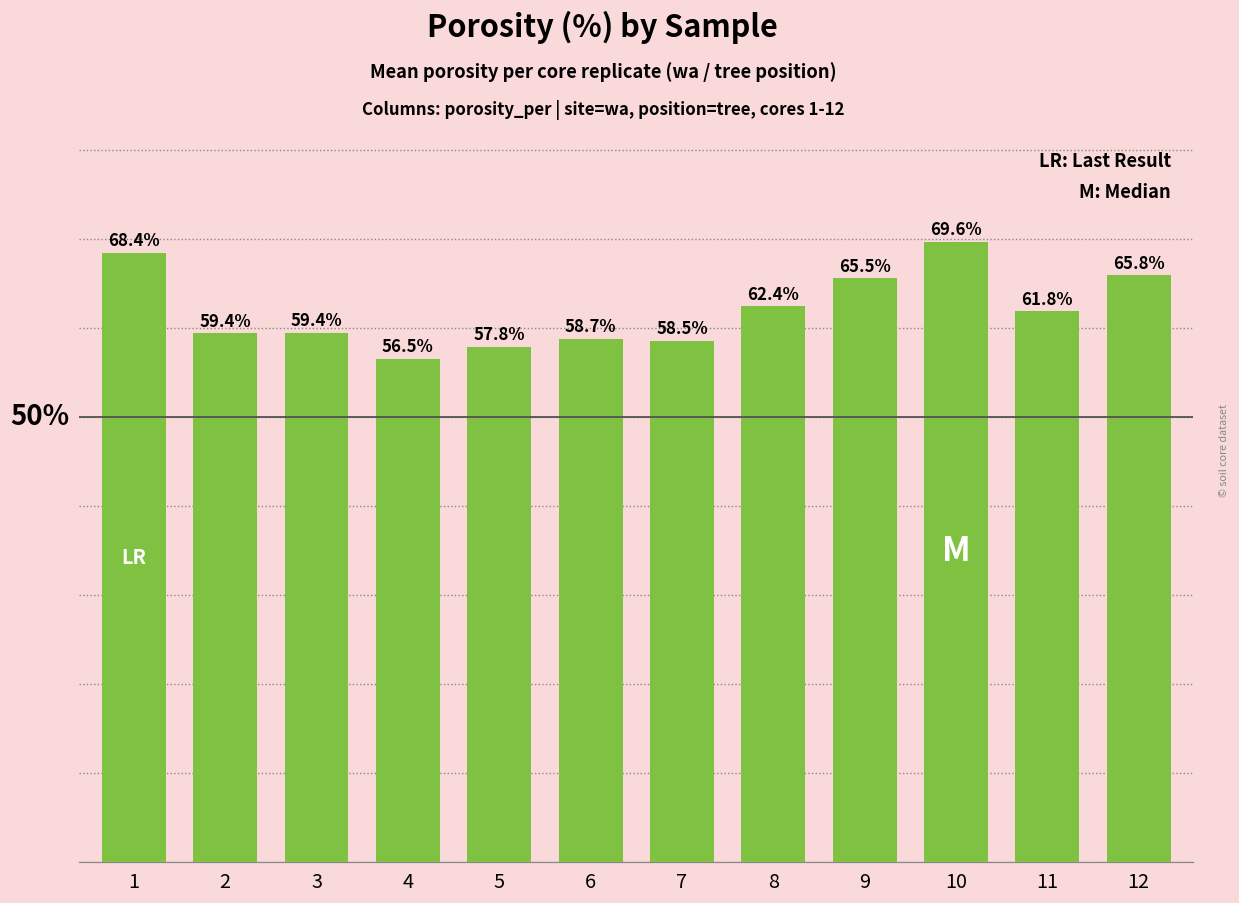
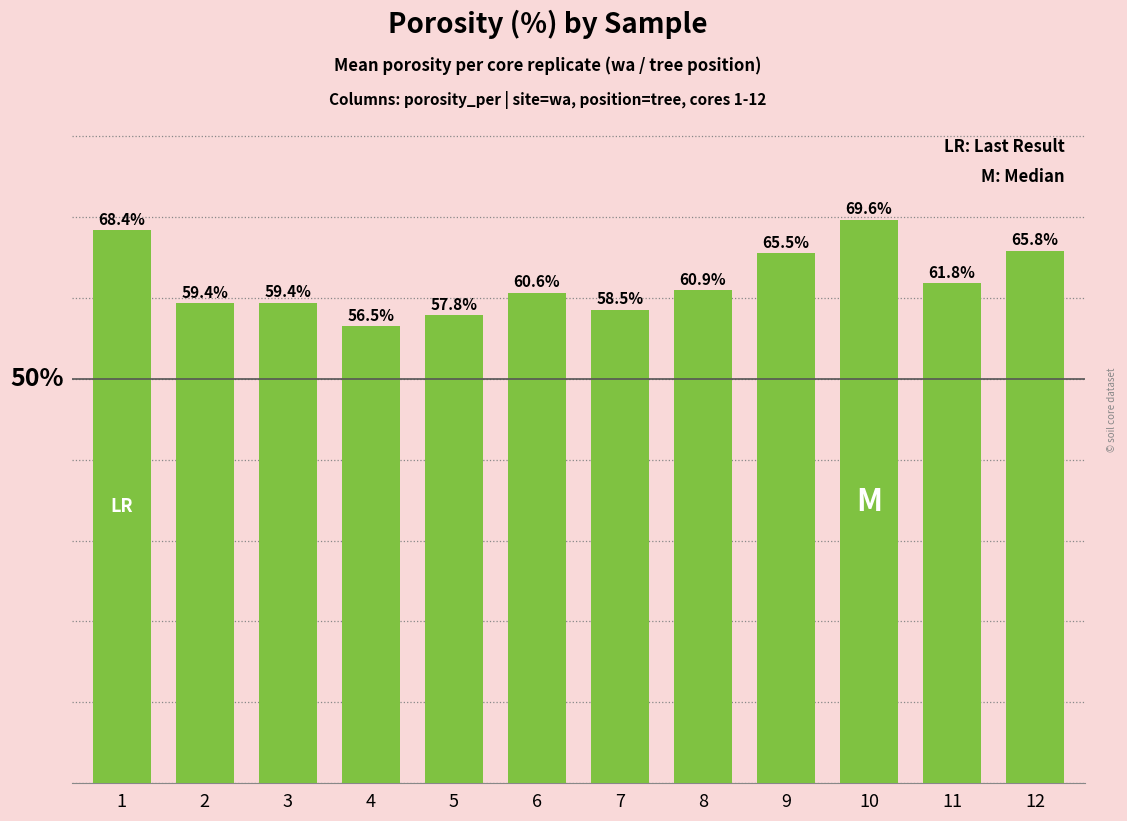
6: 58.7% -> 60.6%
8: 62.4% -> 60.9%
